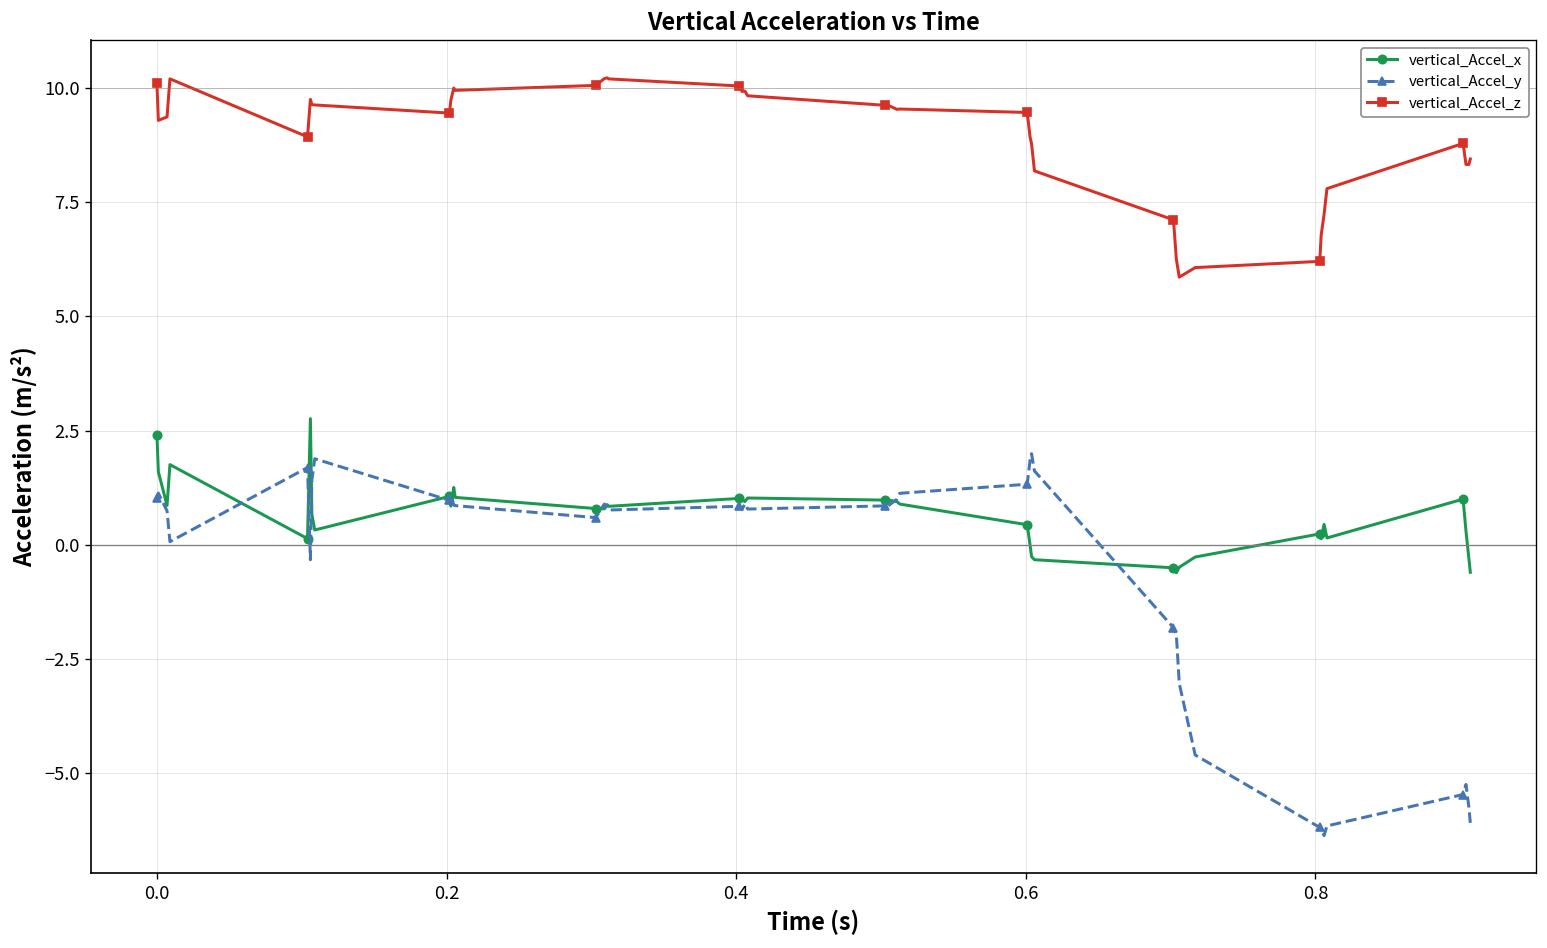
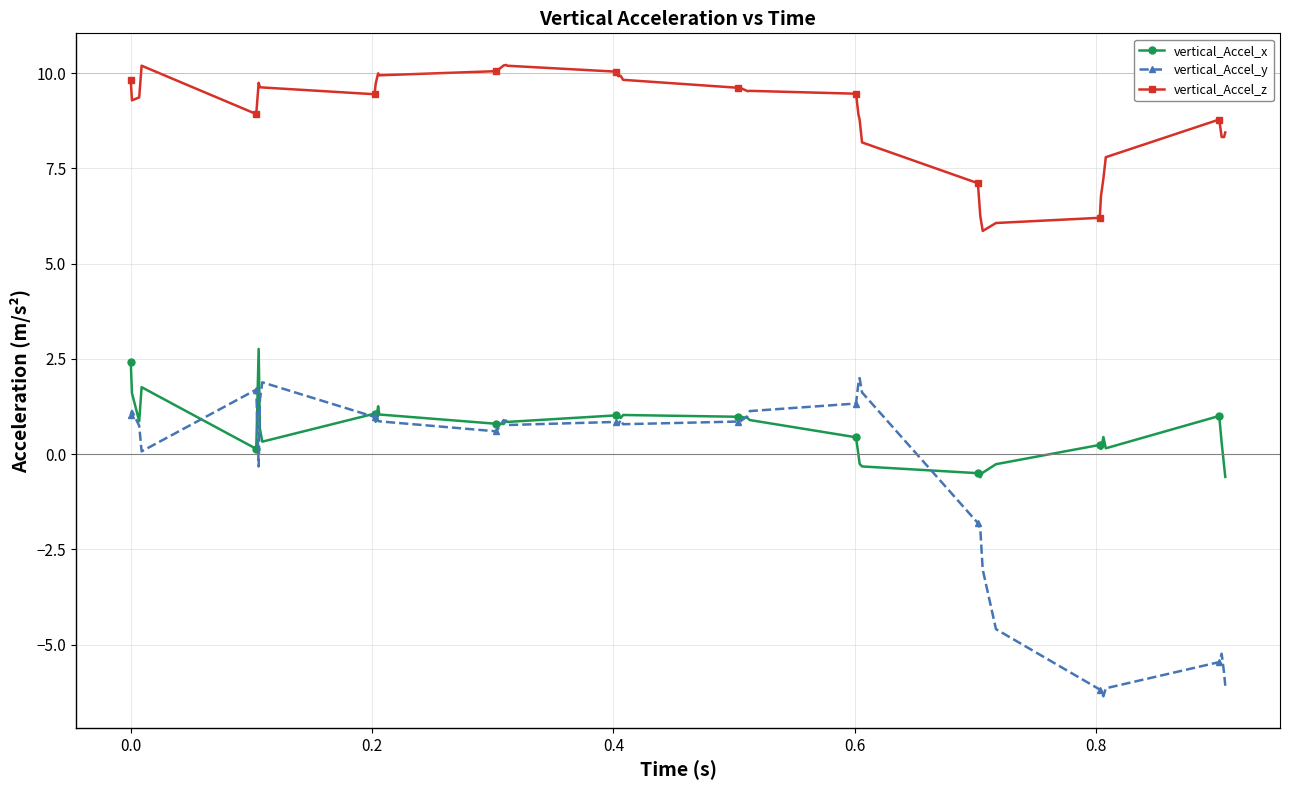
vertical_Accel_z, 0.0: 10.1 -> 9.8
